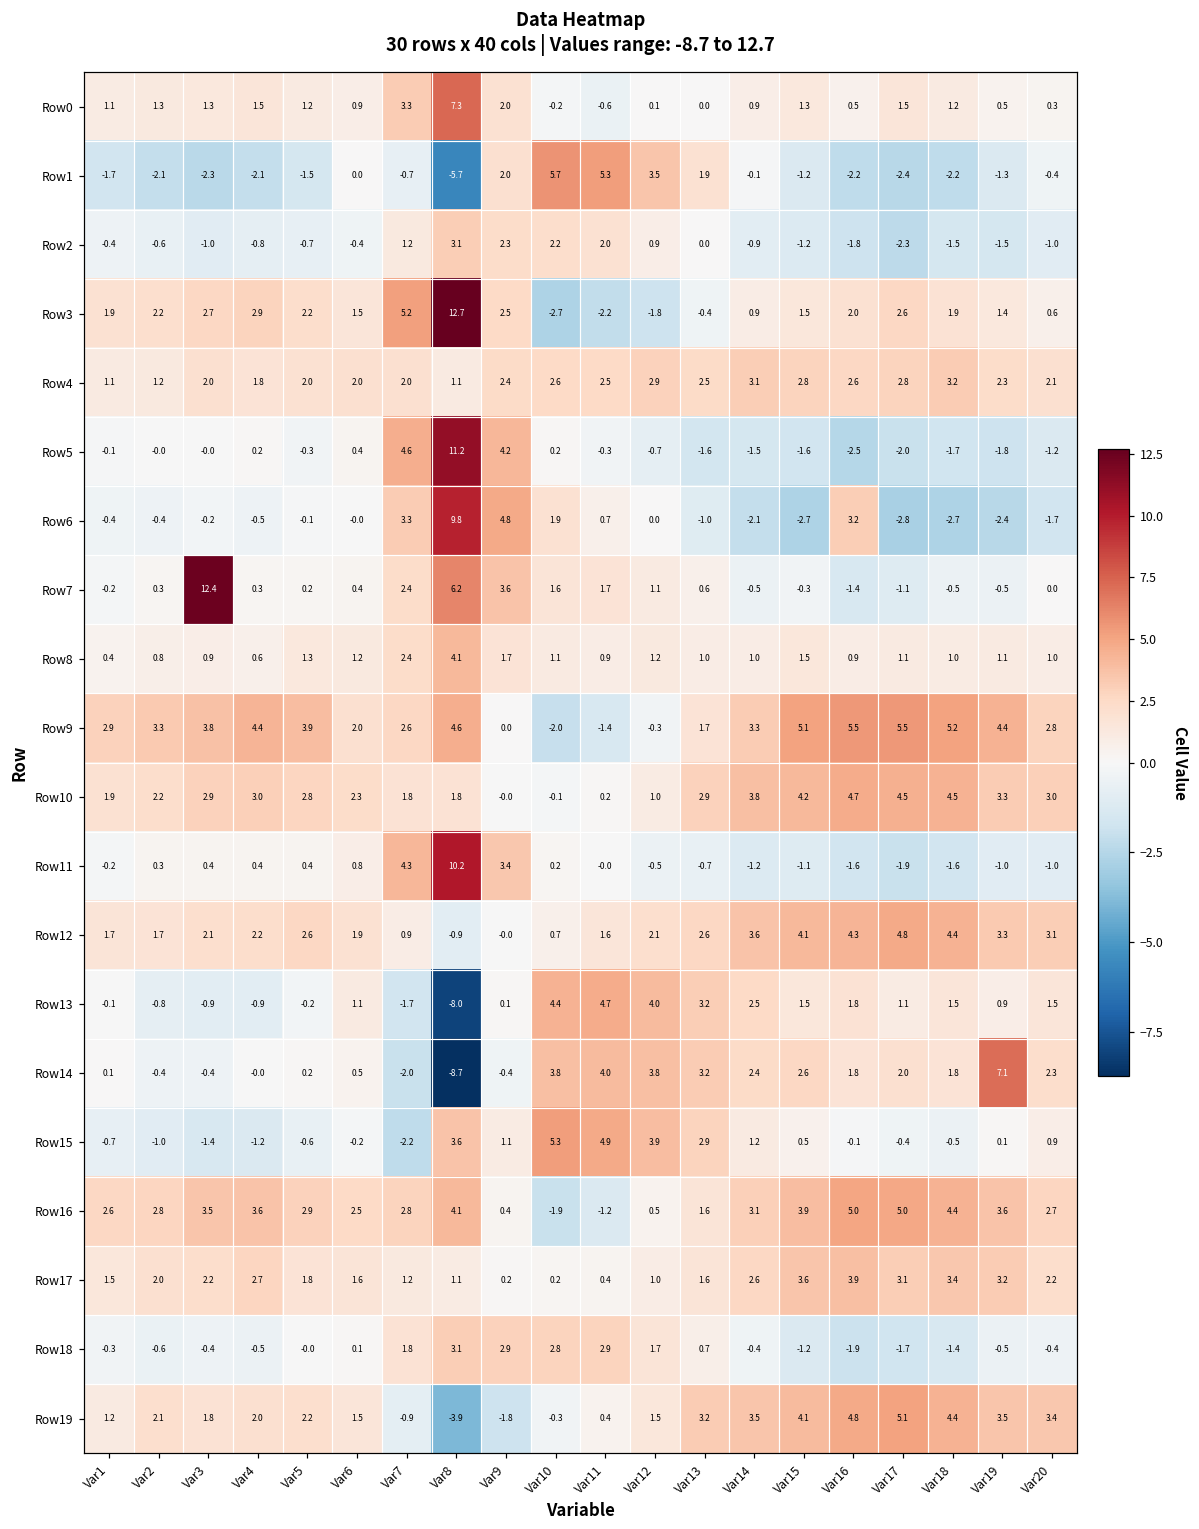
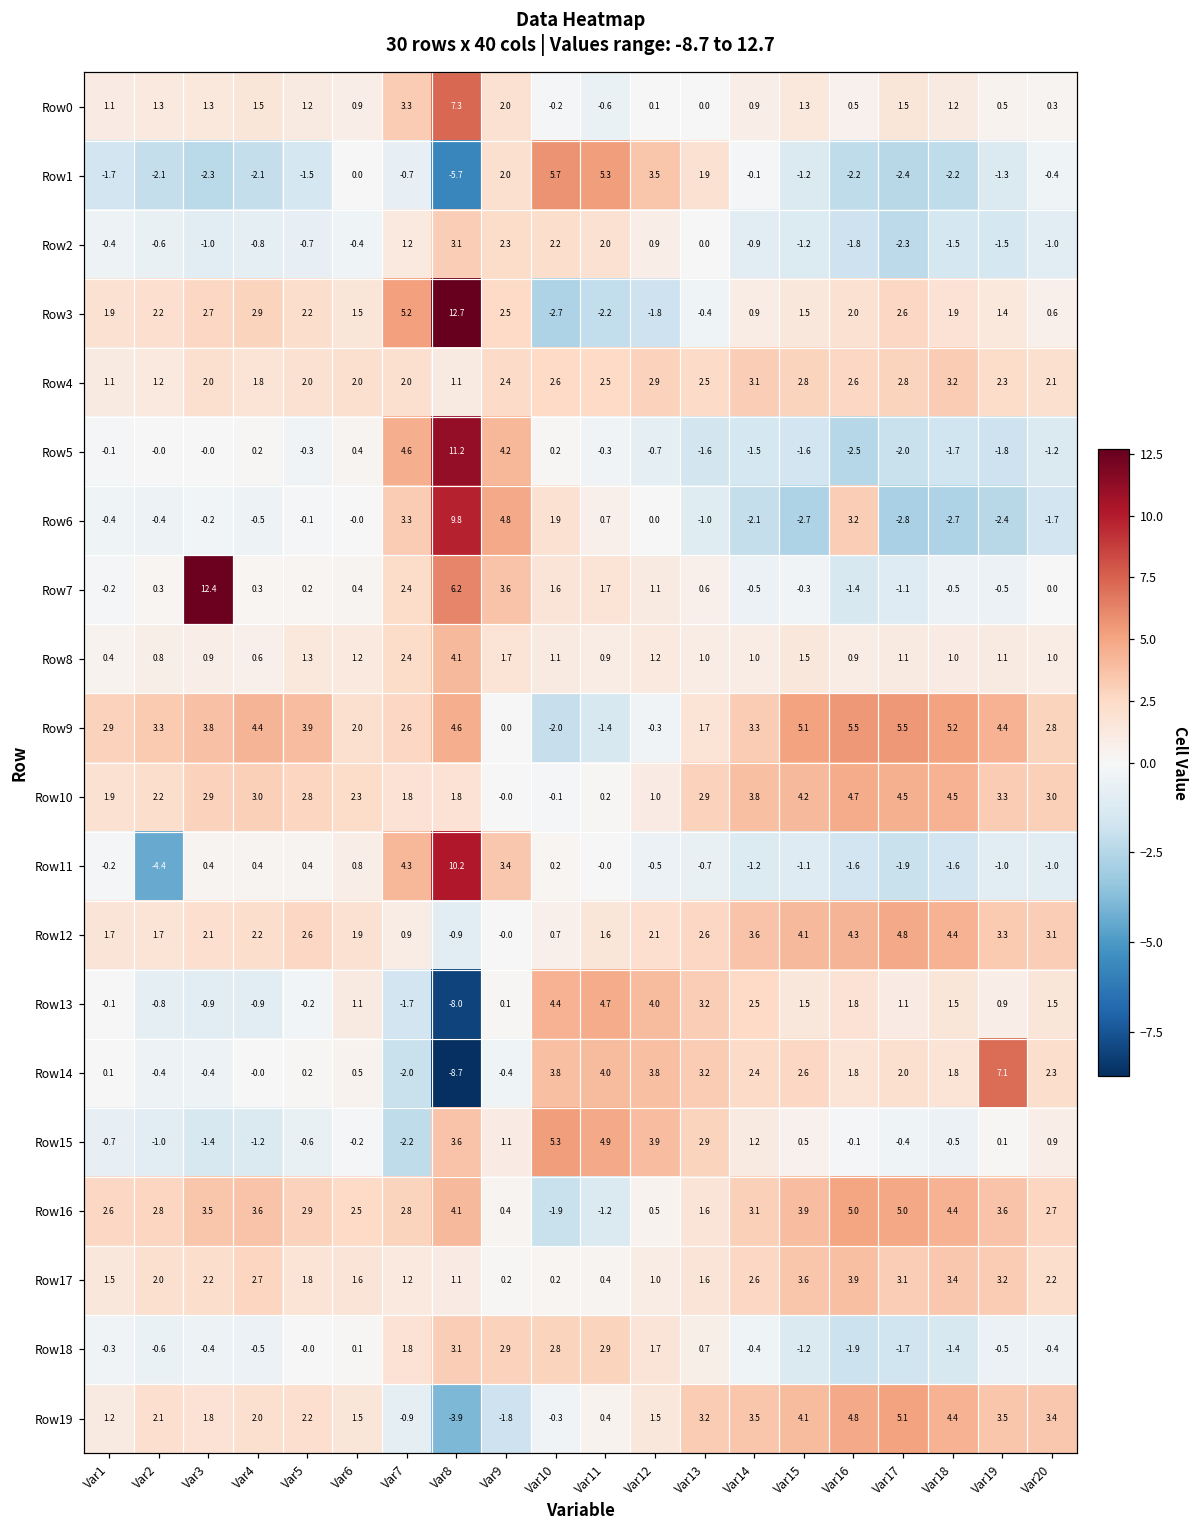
Row11, Var2: 0.3 -> -4.4
